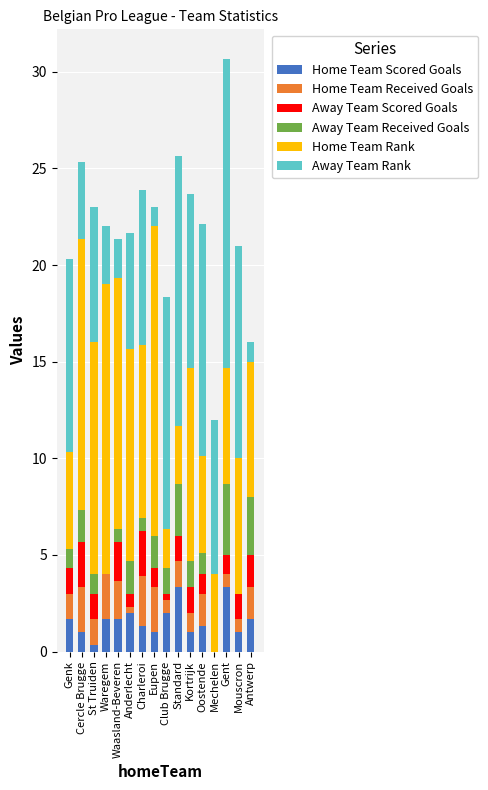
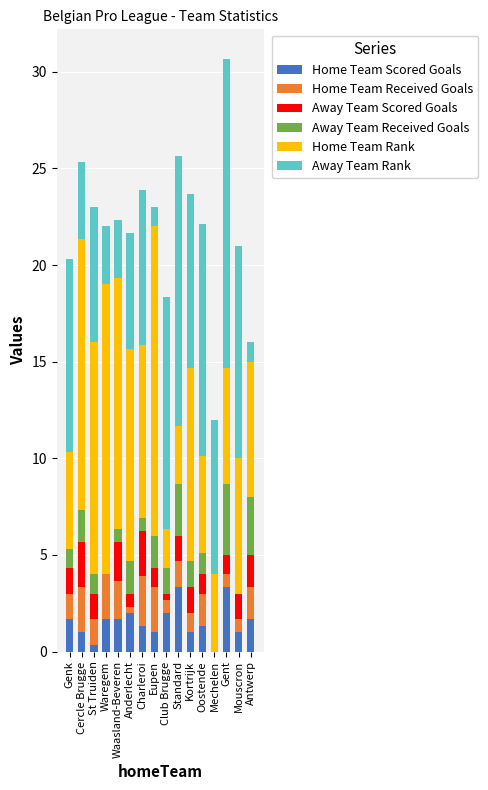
Away Team Rank, Waasland-Beveren: 2 -> 3
